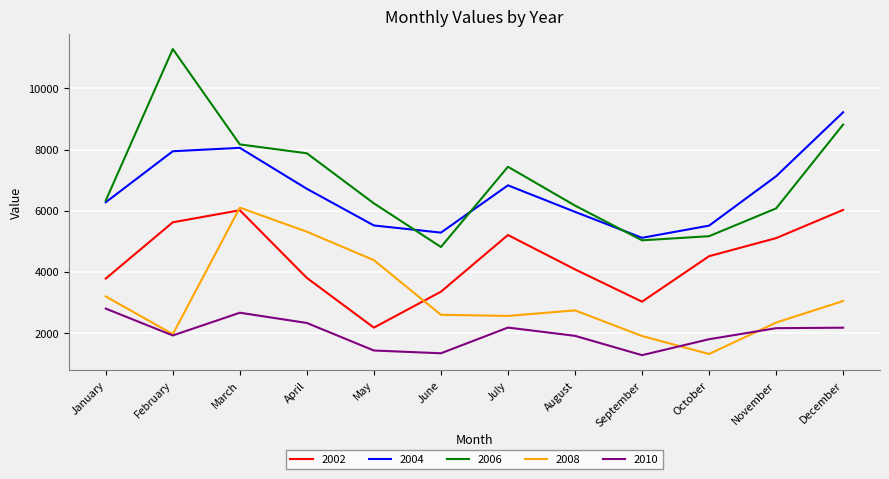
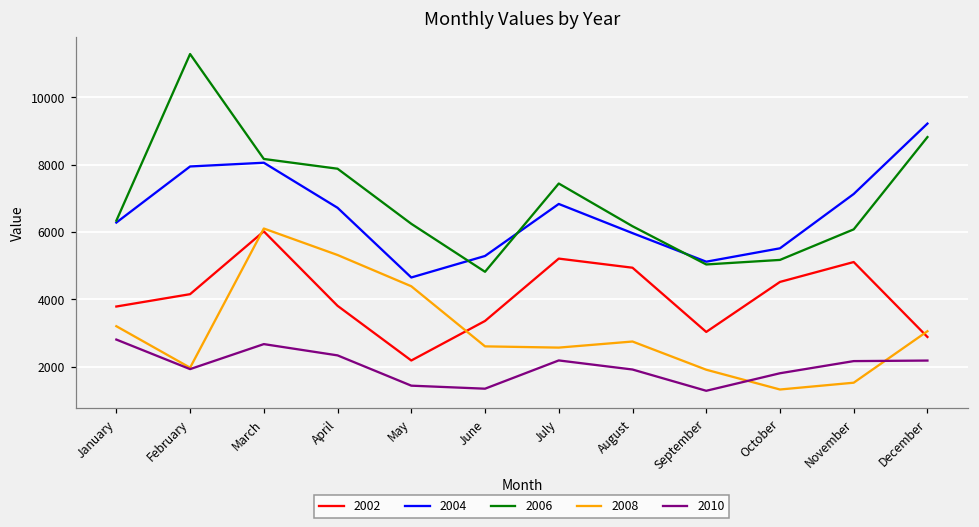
2002, February: 5600 -> 4200
2004, May: 5500 -> 4600
2002, August: 4100 -> 4900
2008, November: 2300 -> 1500
2002, December: 6000 -> 2900
